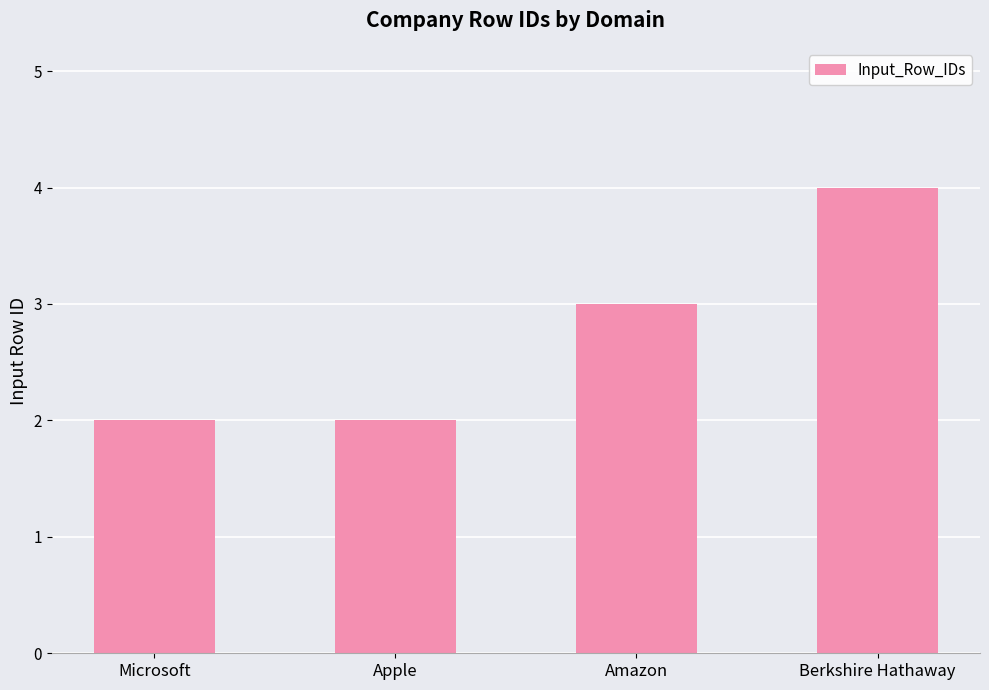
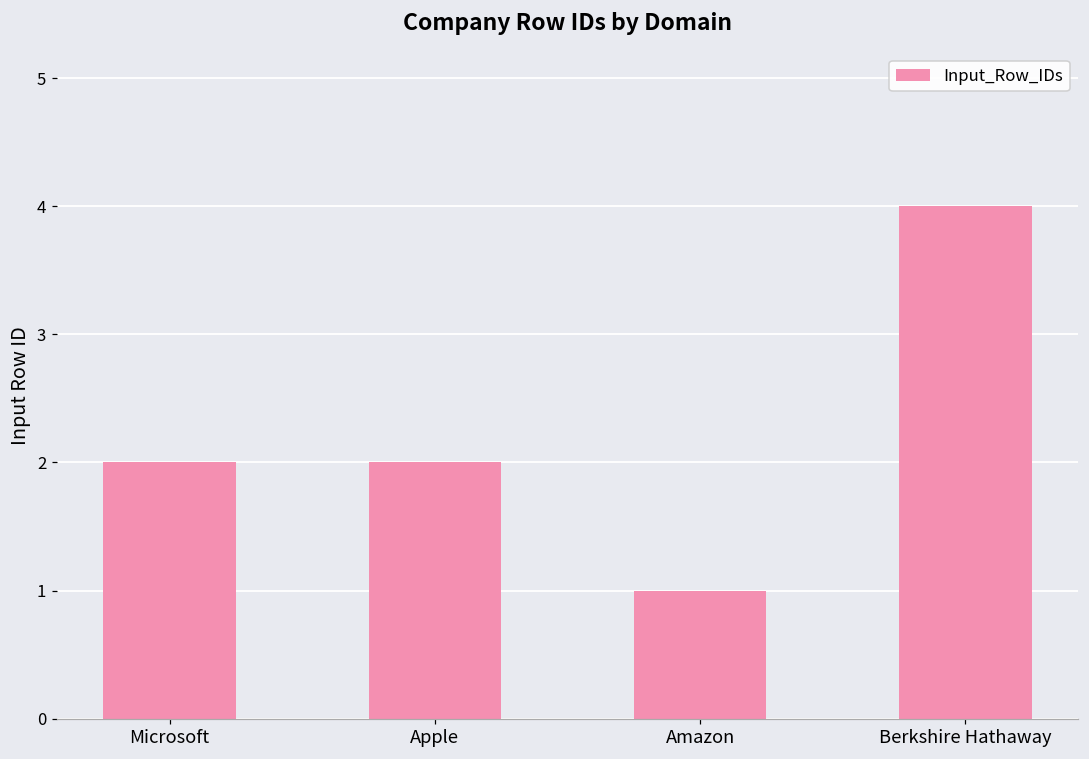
Amazon: 3 -> 1
